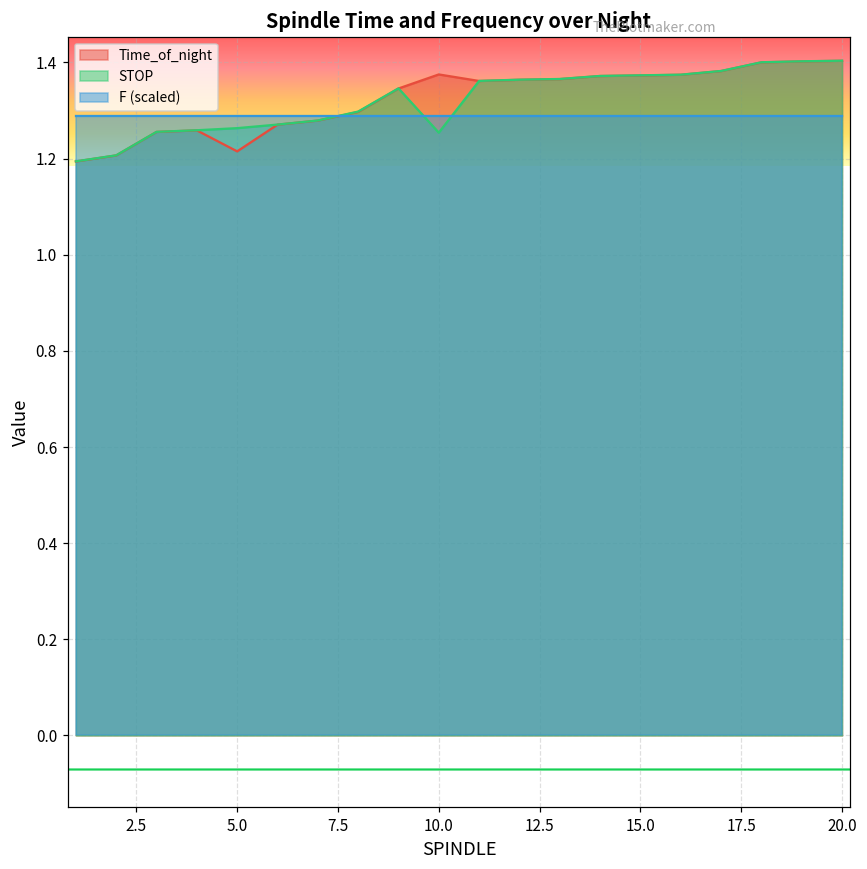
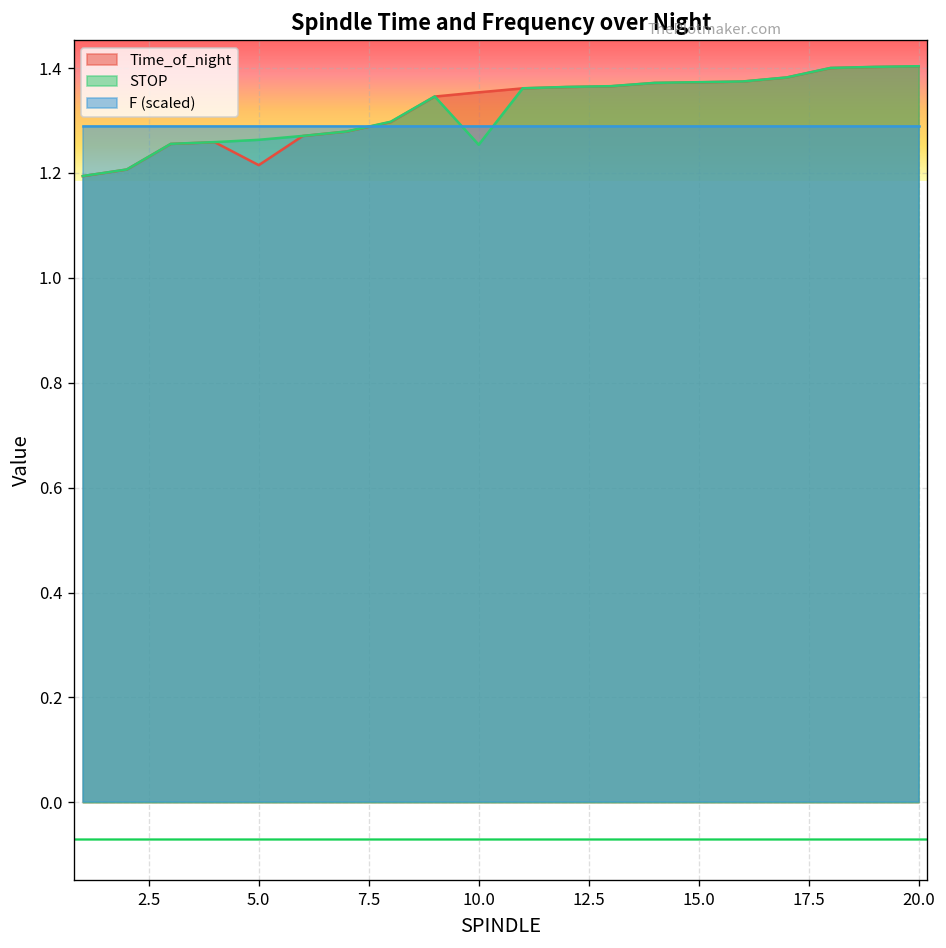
Time_of_night, 10.0: 1.37 -> 1.35
